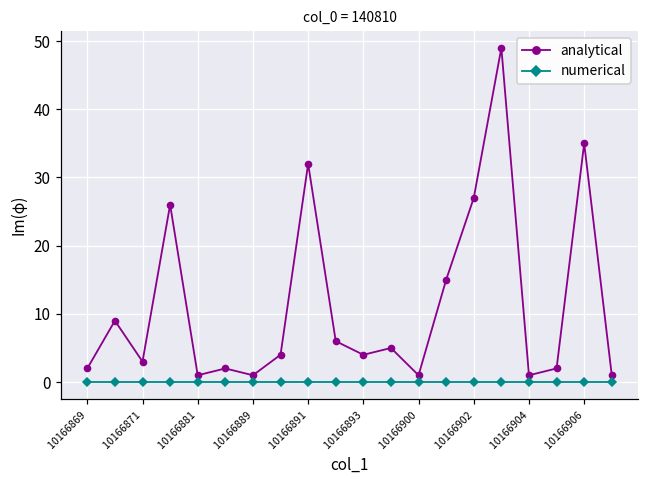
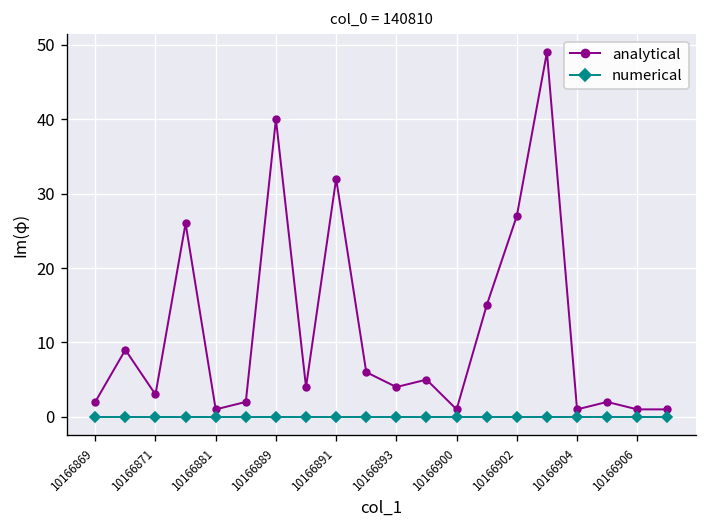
analytical, 10166889: 1 -> 40
analytical, 10166906: 35 -> 1
